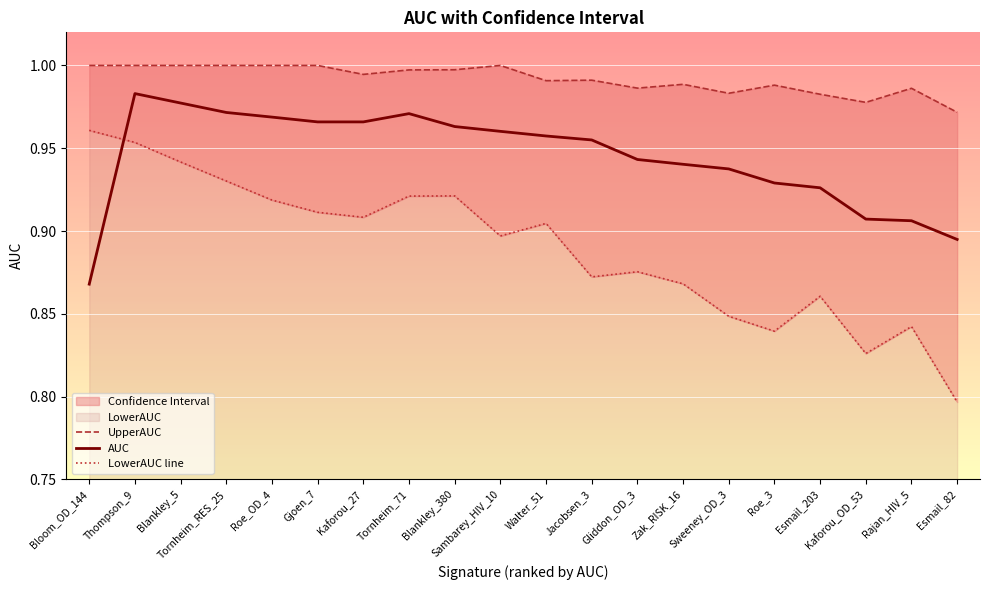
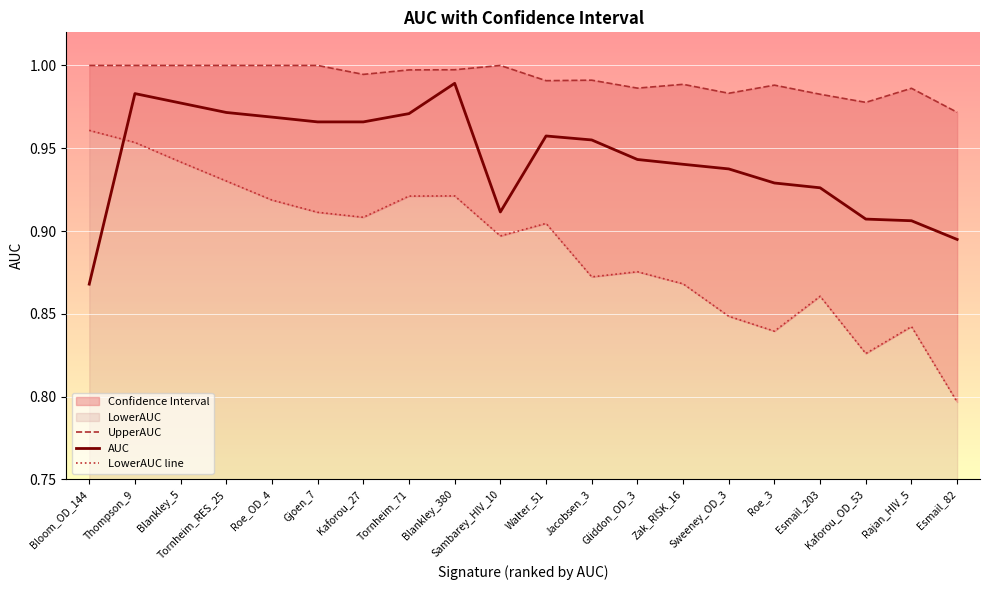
AUC, Blankley_380: 0.963 -> 0.989
AUC, Sambarey_HIV_10: 0.960 -> 0.912
